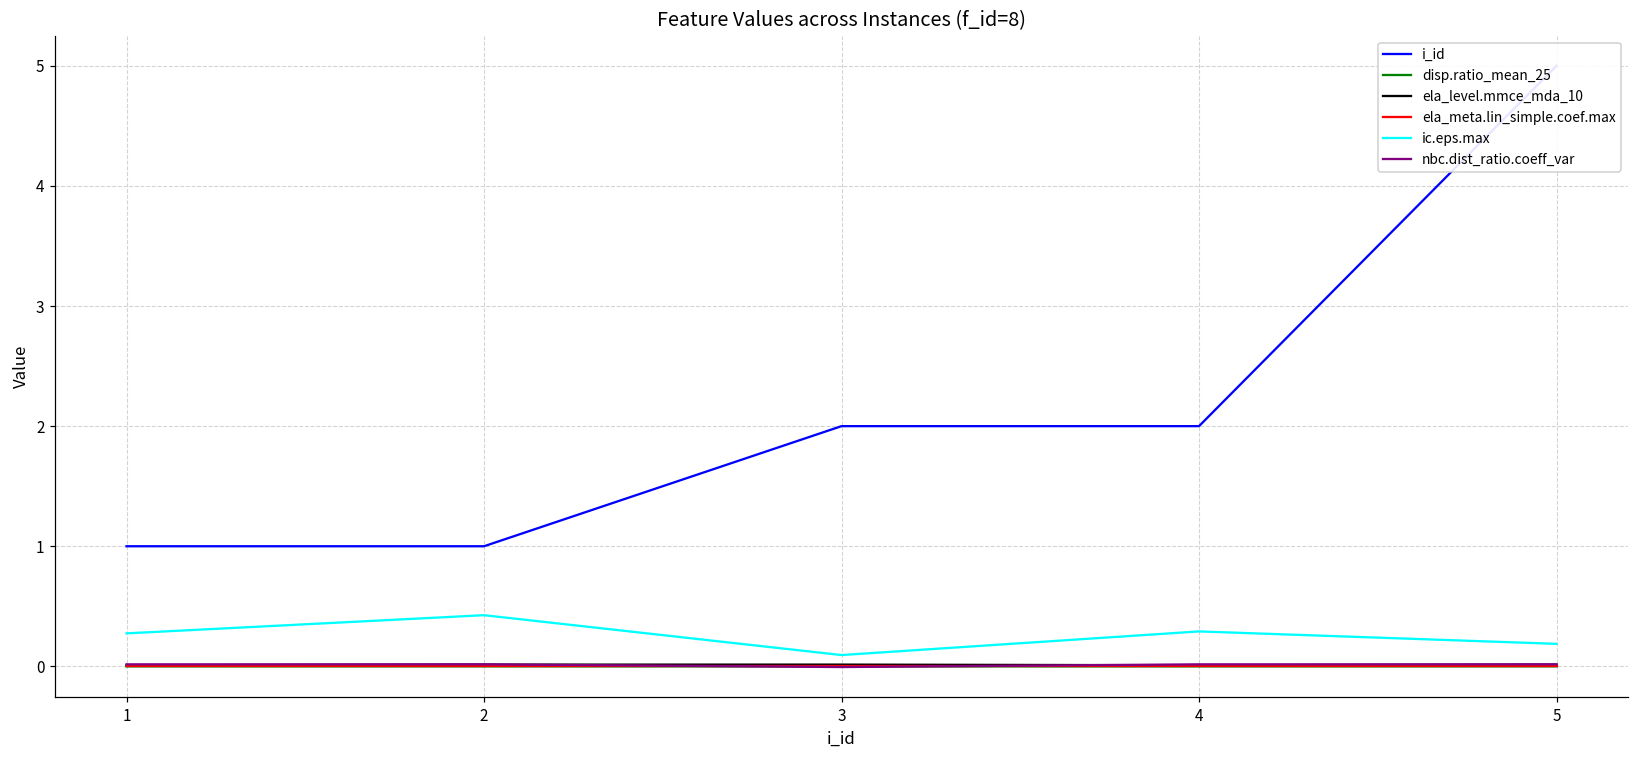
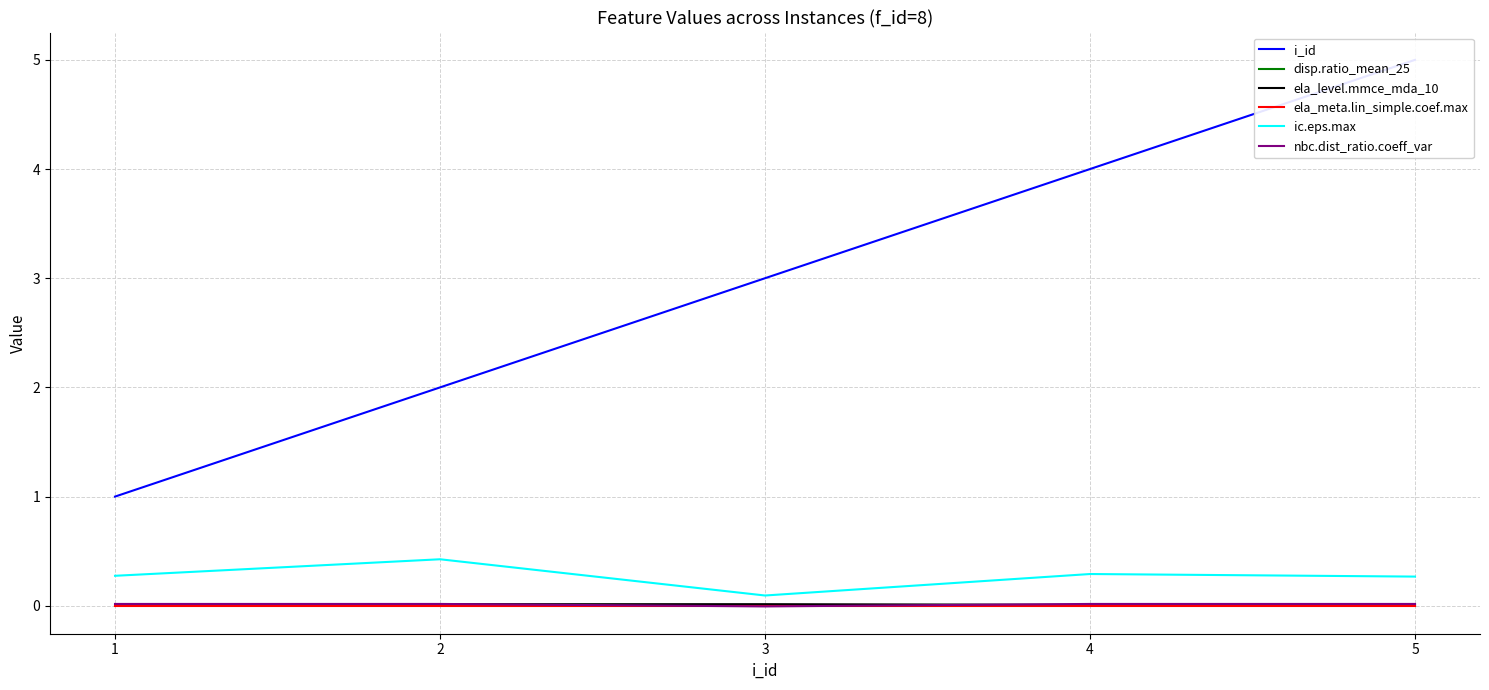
i_id, 2: 1 -> 2
i_id, 3: 2 -> 3
i_id, 4: 2 -> 4
ic.eps.max, 5: 0.19 -> 0.27
